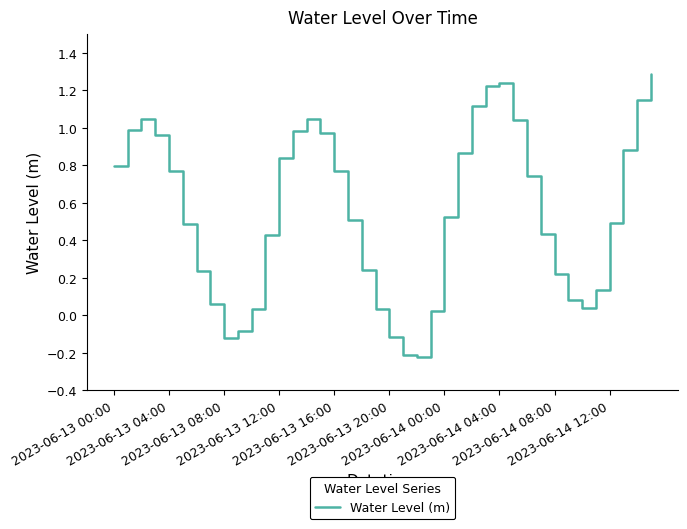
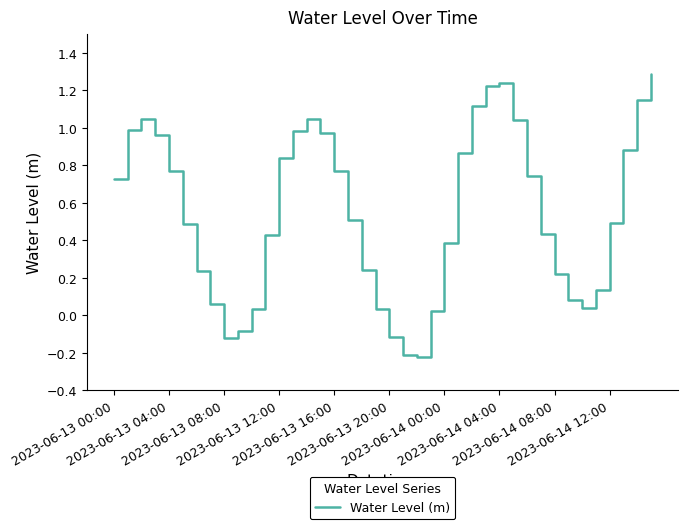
2023-06-13 00:00: 0.79 -> 0.73
2023-06-14 00:00: 0.52 -> 0.39
